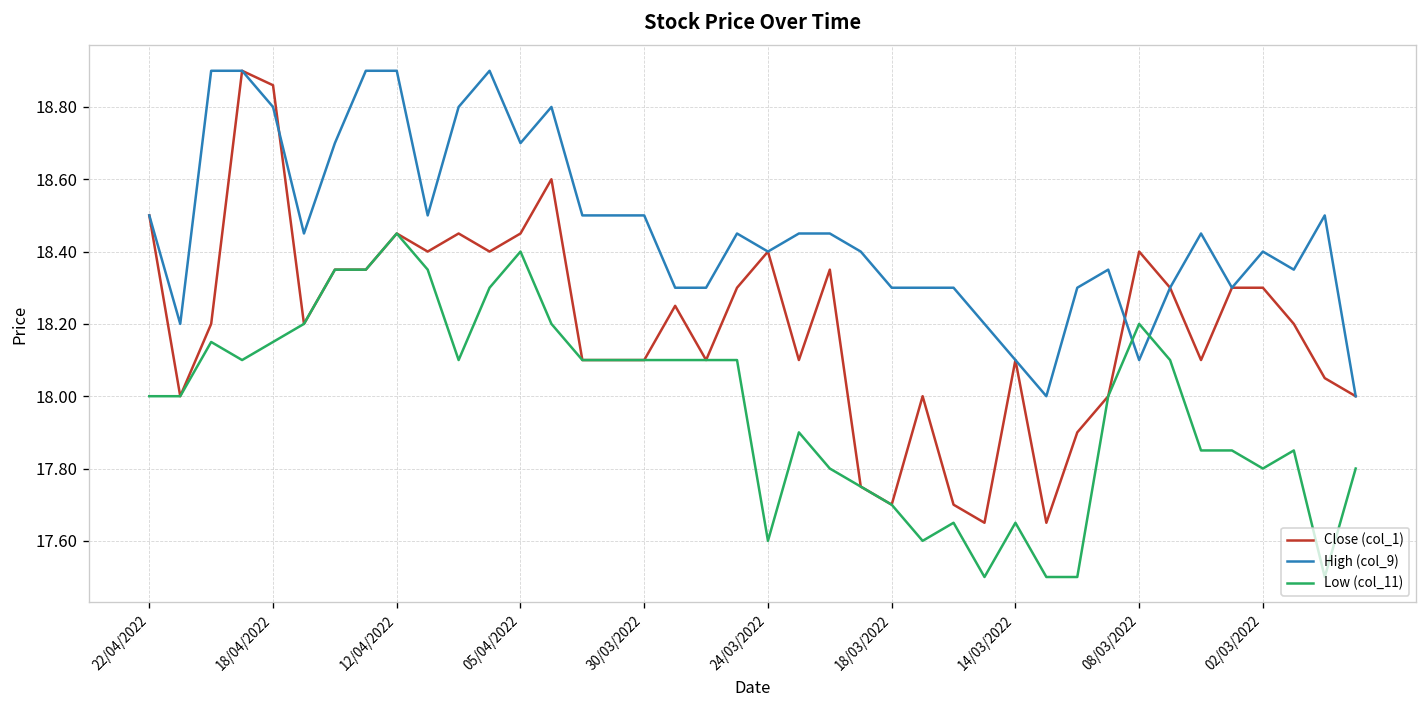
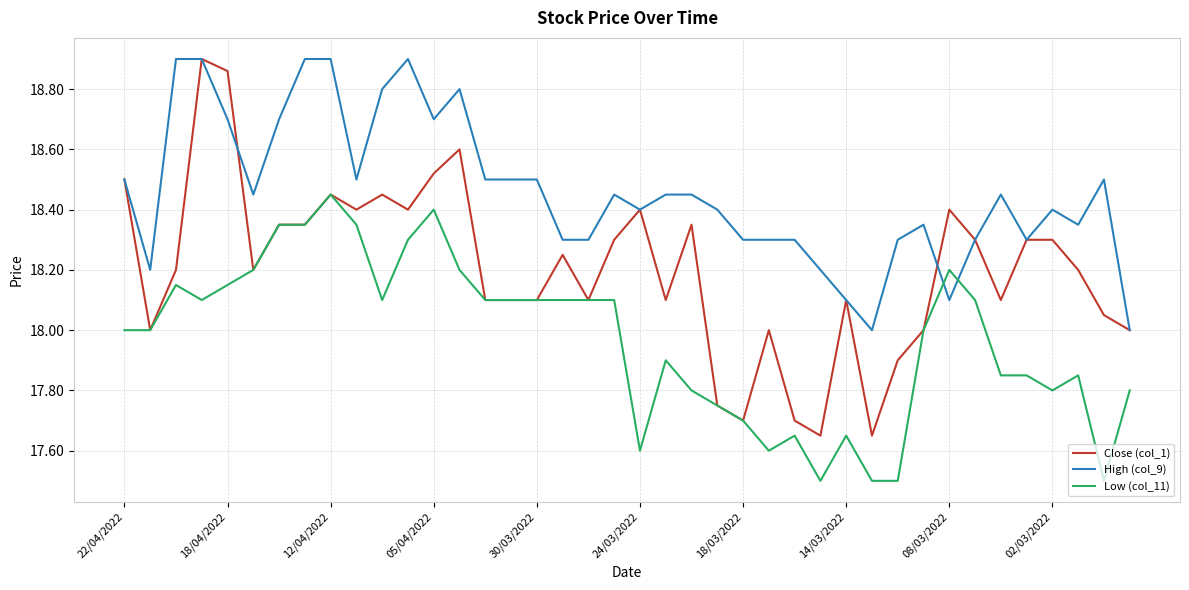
High (col_9), 18/04/2022: 18.8 -> 18.7
Close (col_1), 05/04/2022: 18.45 -> 18.52
